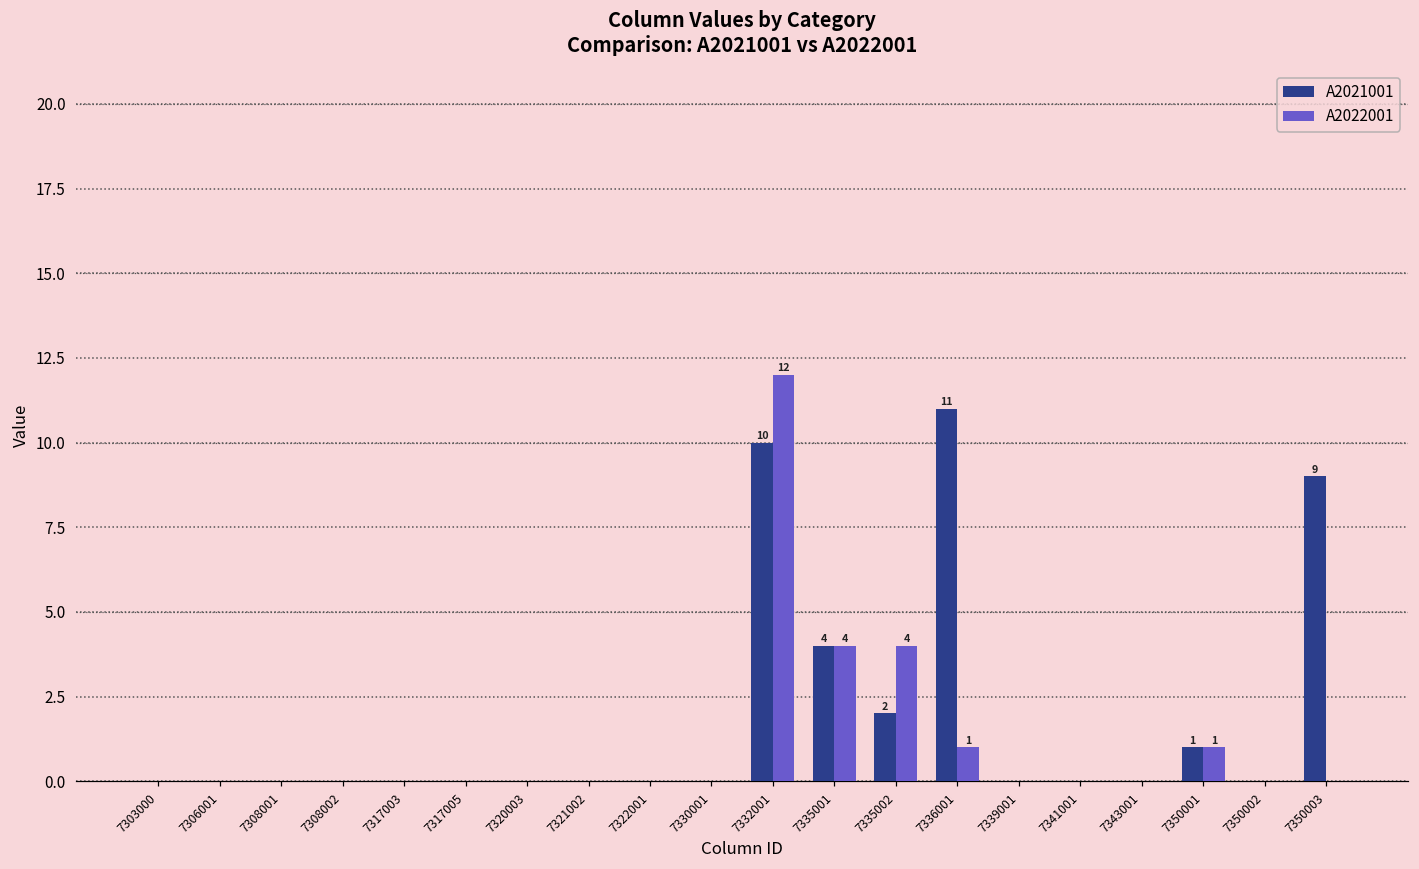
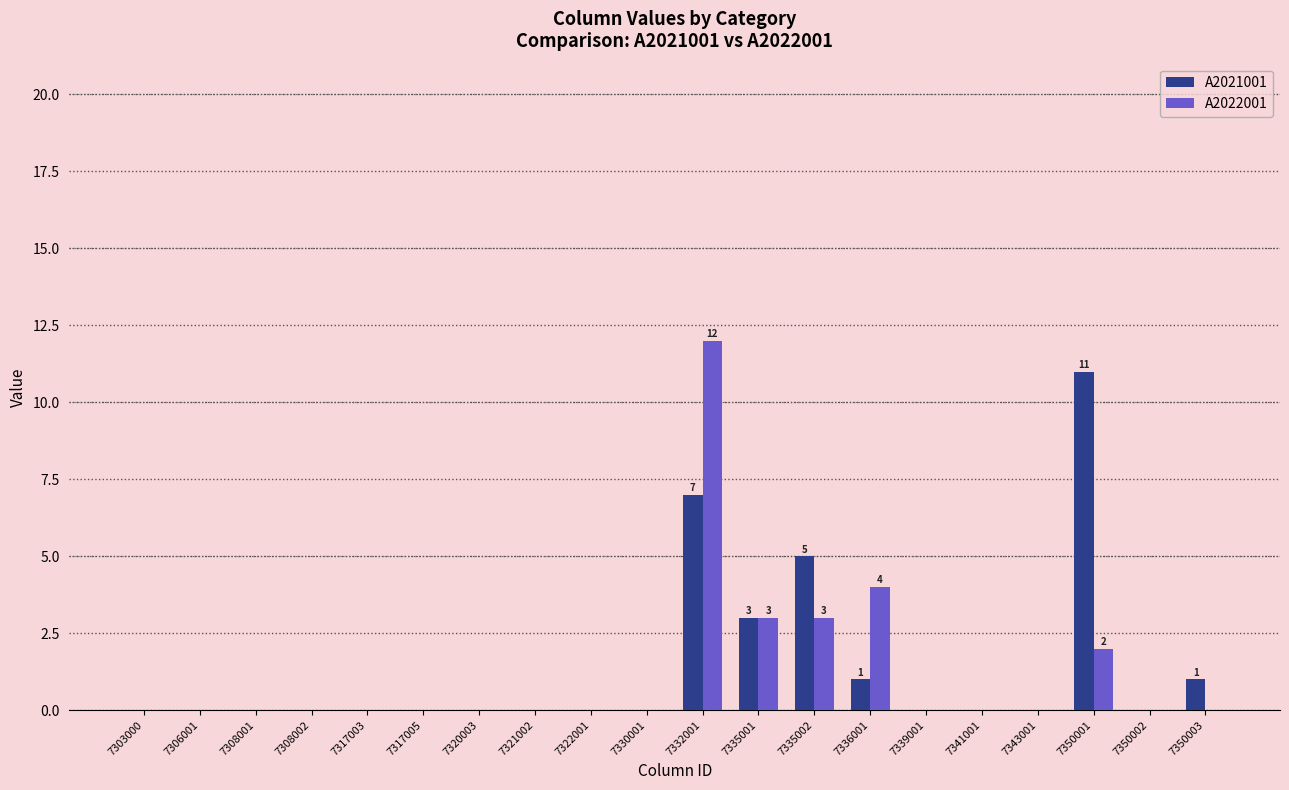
A2021001, 7332001: 10 -> 7
A2021001, 7335001: 4 -> 3
A2022001, 7335001: 4 -> 3
A2021001, 7335002: 2 -> 5
A2022001, 7335002: 4 -> 3
A2021001, 7336001: 11 -> 1
A2022001, 7336001: 1 -> 4
A2021001, 7350001: 1 -> 11
A2022001, 7350001: 1 -> 2
A2021001, 7350003: 9 -> 1
